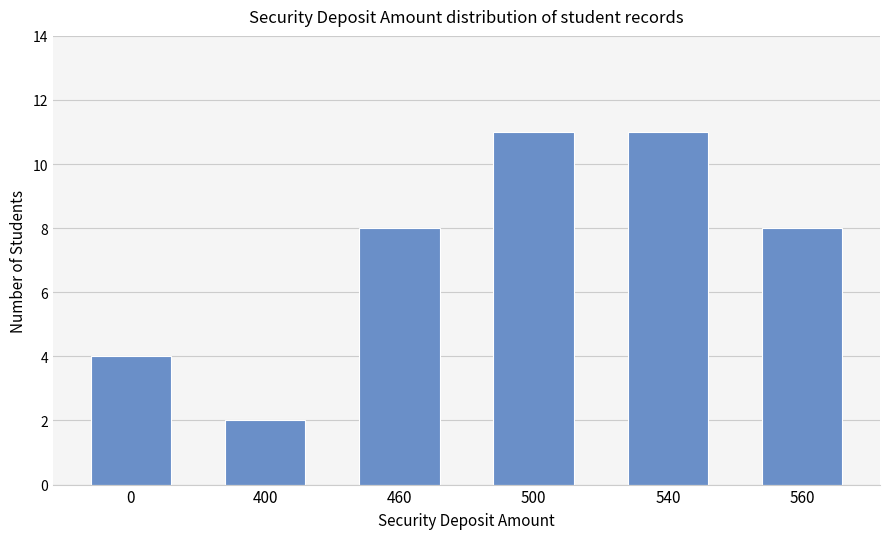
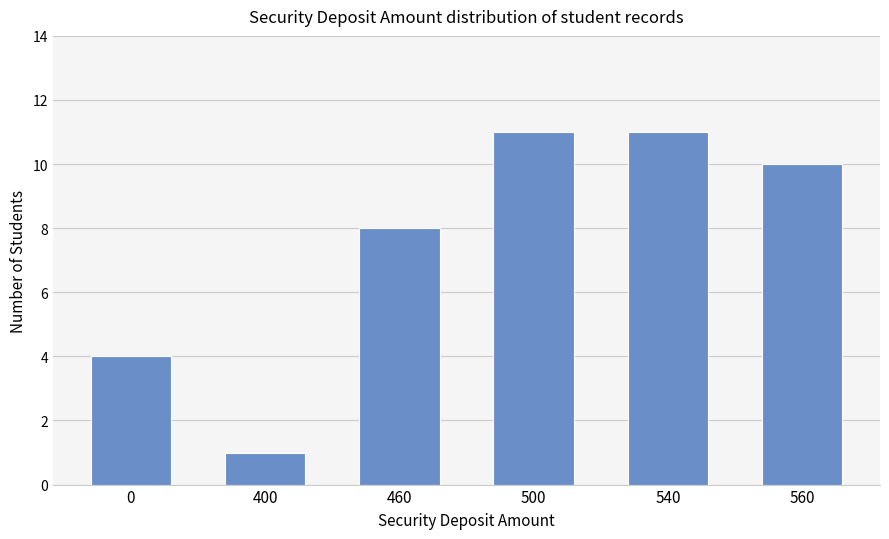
400: 2 -> 1
560: 8 -> 10
